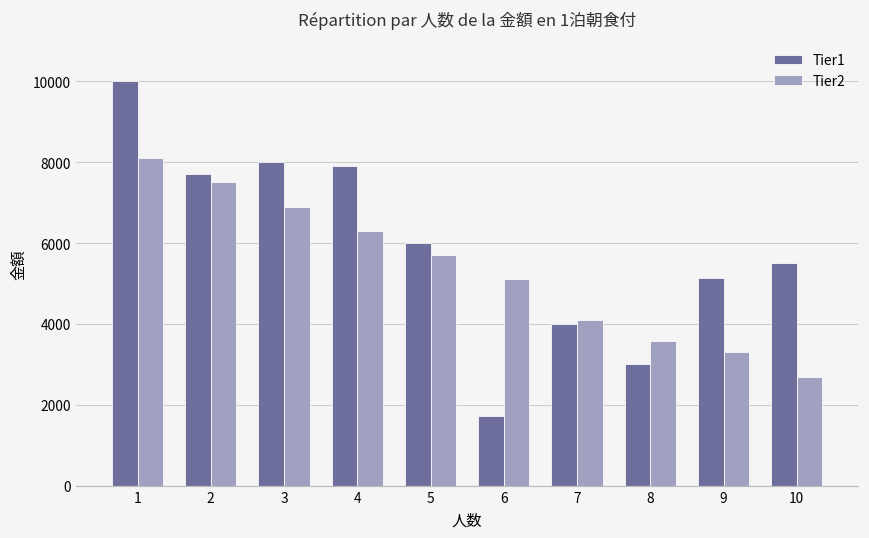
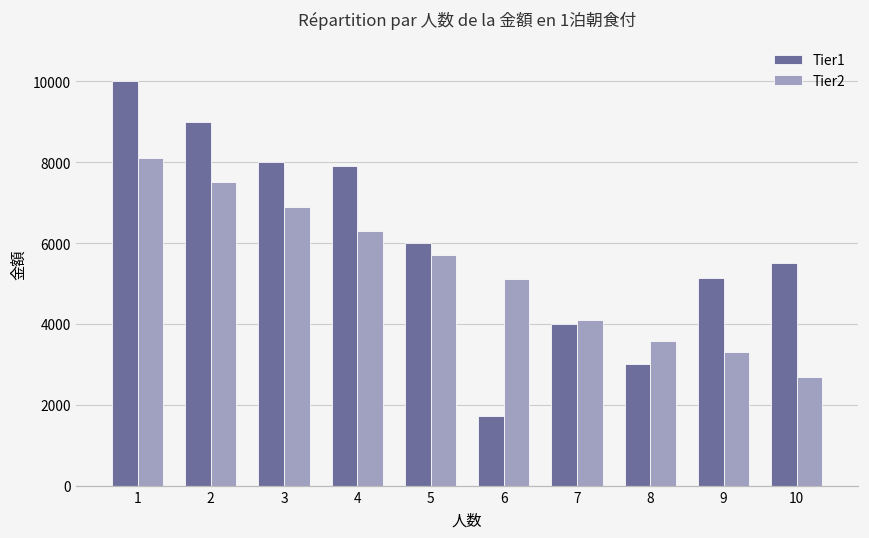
Tier1, 2: 7700 -> 9000
